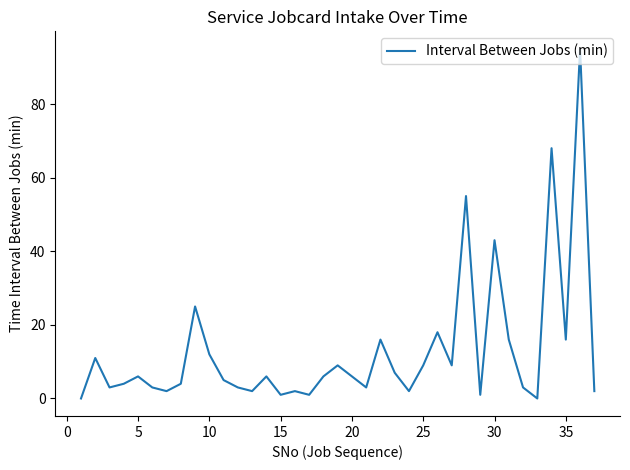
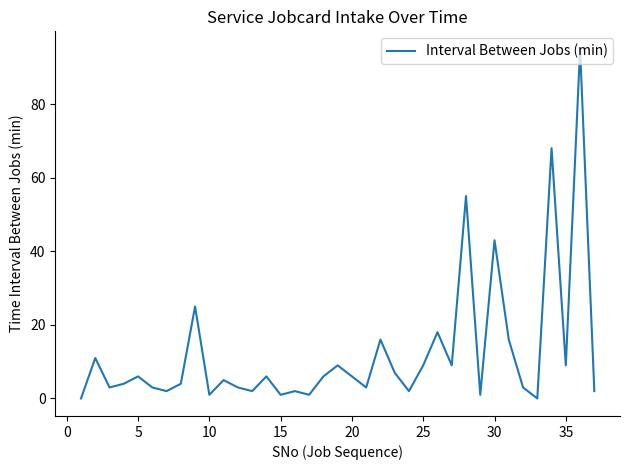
10: 12 -> 1
35: 16 -> 9
